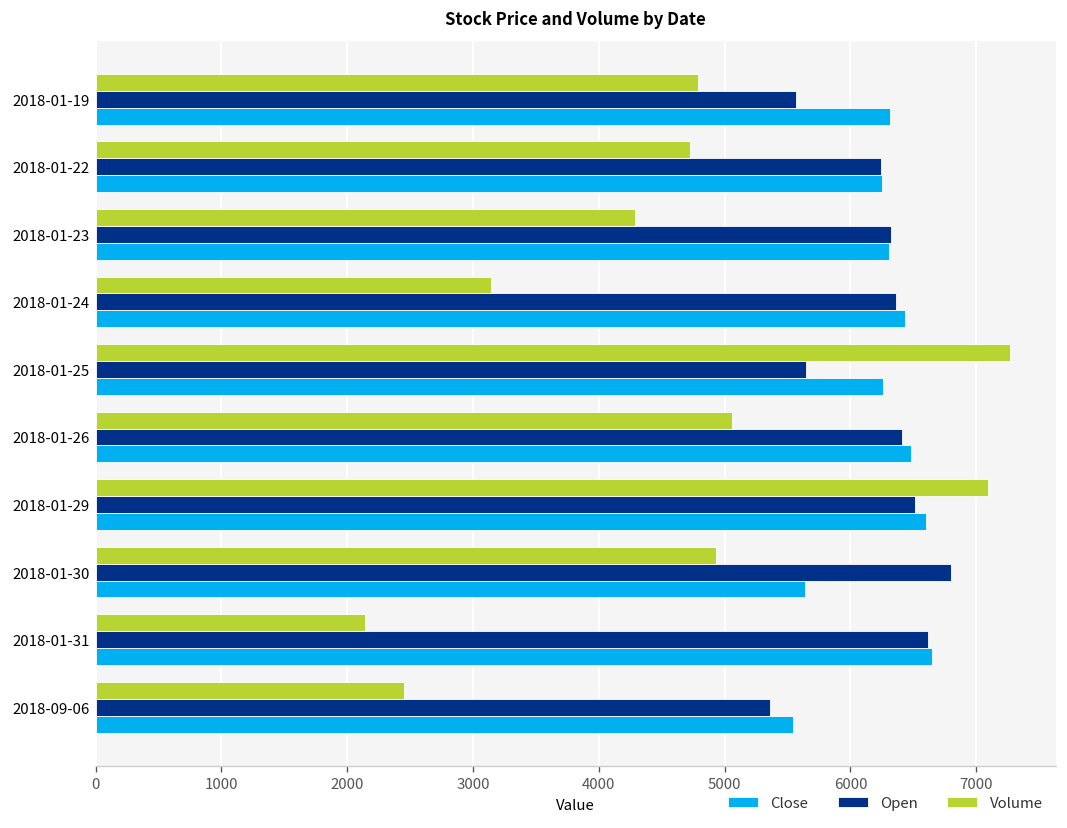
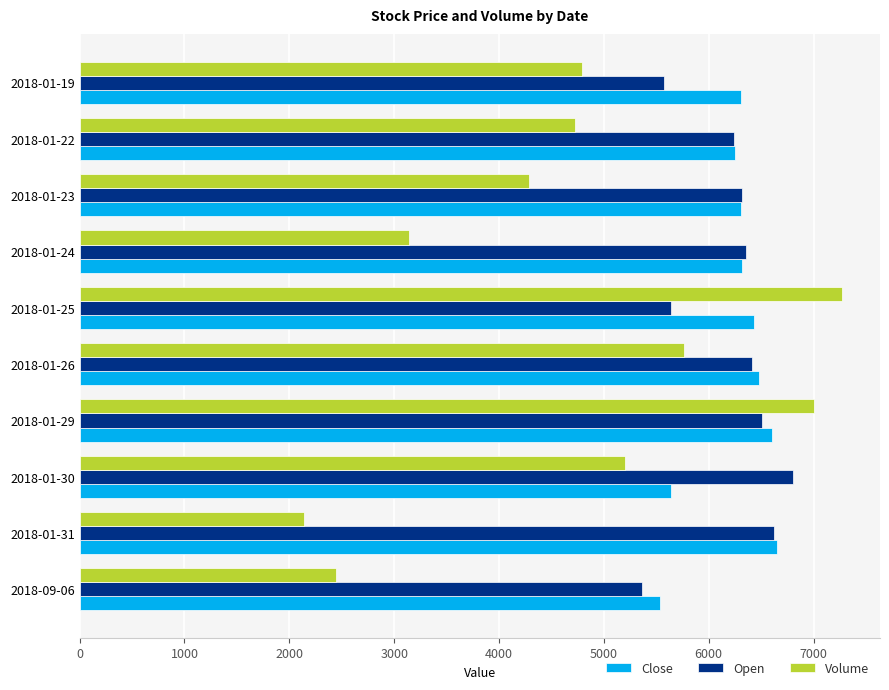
Close, 2018-01-24: 6440 -> 6320
Close, 2018-01-25: 6260 -> 6430
Volume, 2018-01-26: 5060 -> 5760
Volume, 2018-01-29: 7090 -> 7000
Volume, 2018-01-30: 4930 -> 5200
